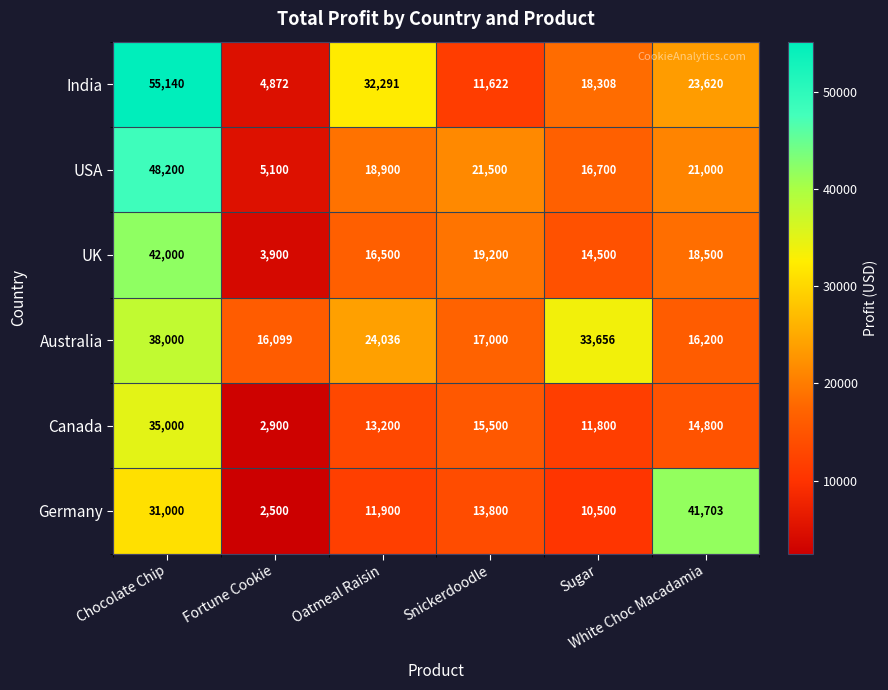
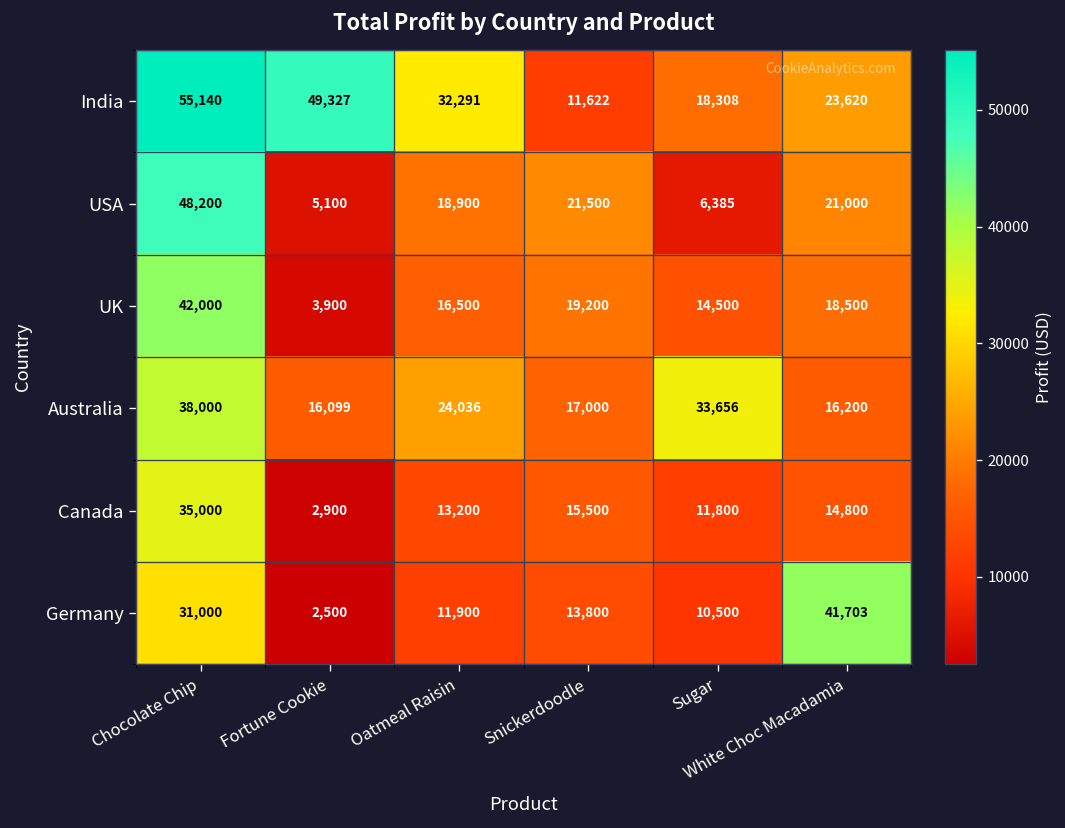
India, Fortune Cookie: 4,872 -> 49,327
USA, Sugar: 16,700 -> 6,385
